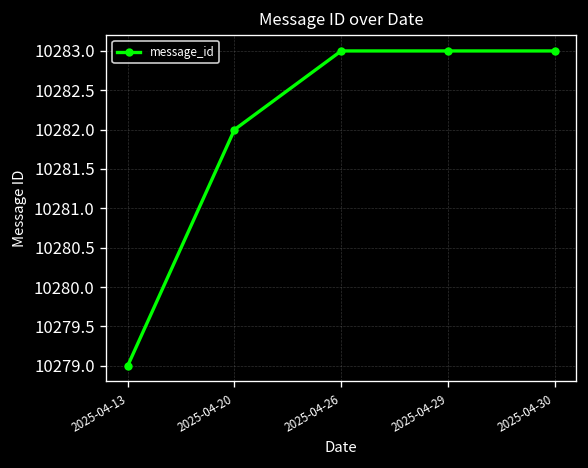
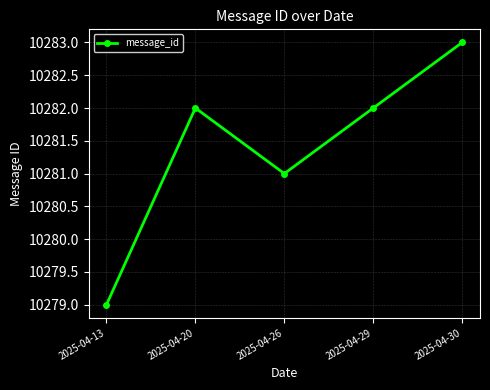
2025-04-26: 10283 -> 10281
2025-04-29: 10283 -> 10282
